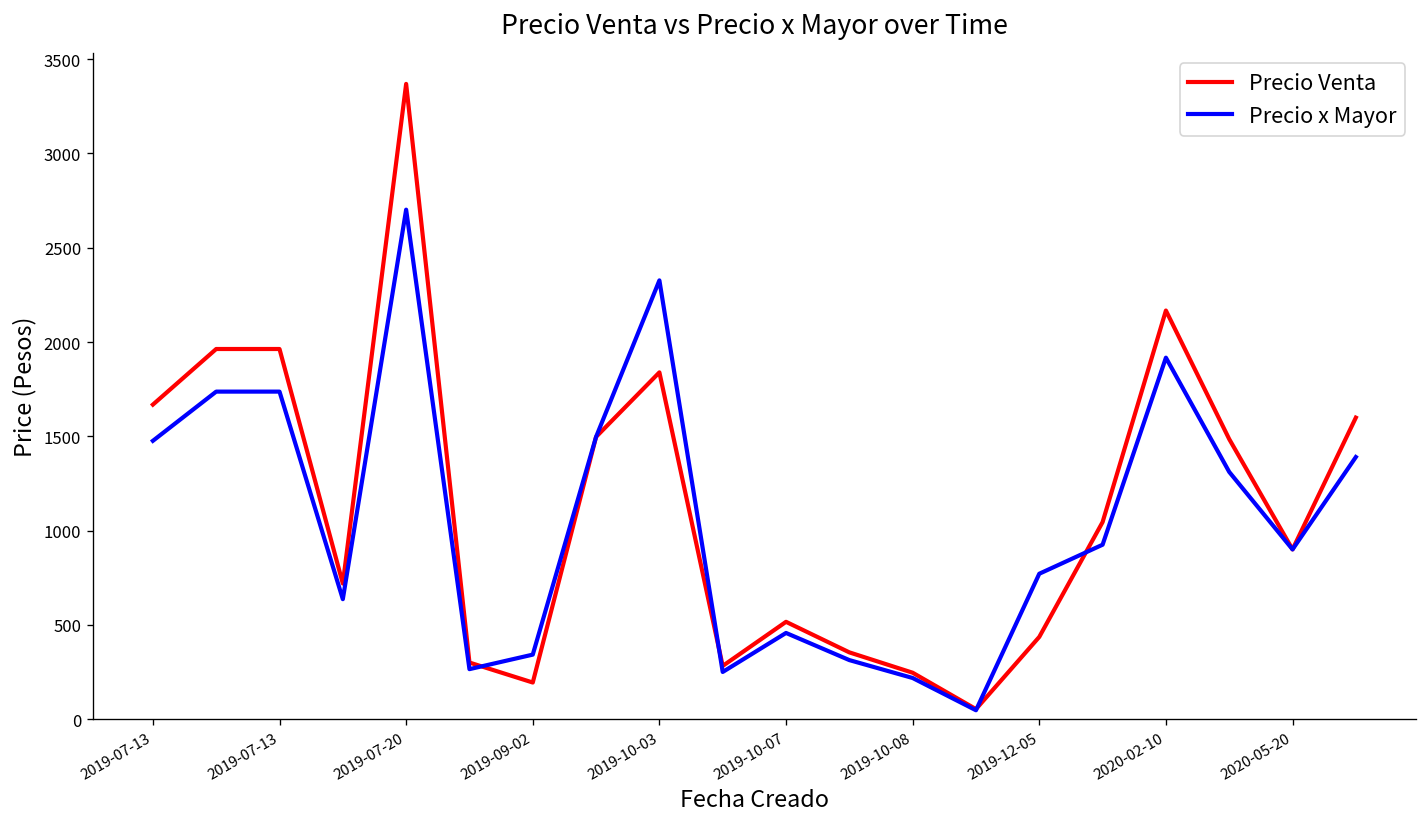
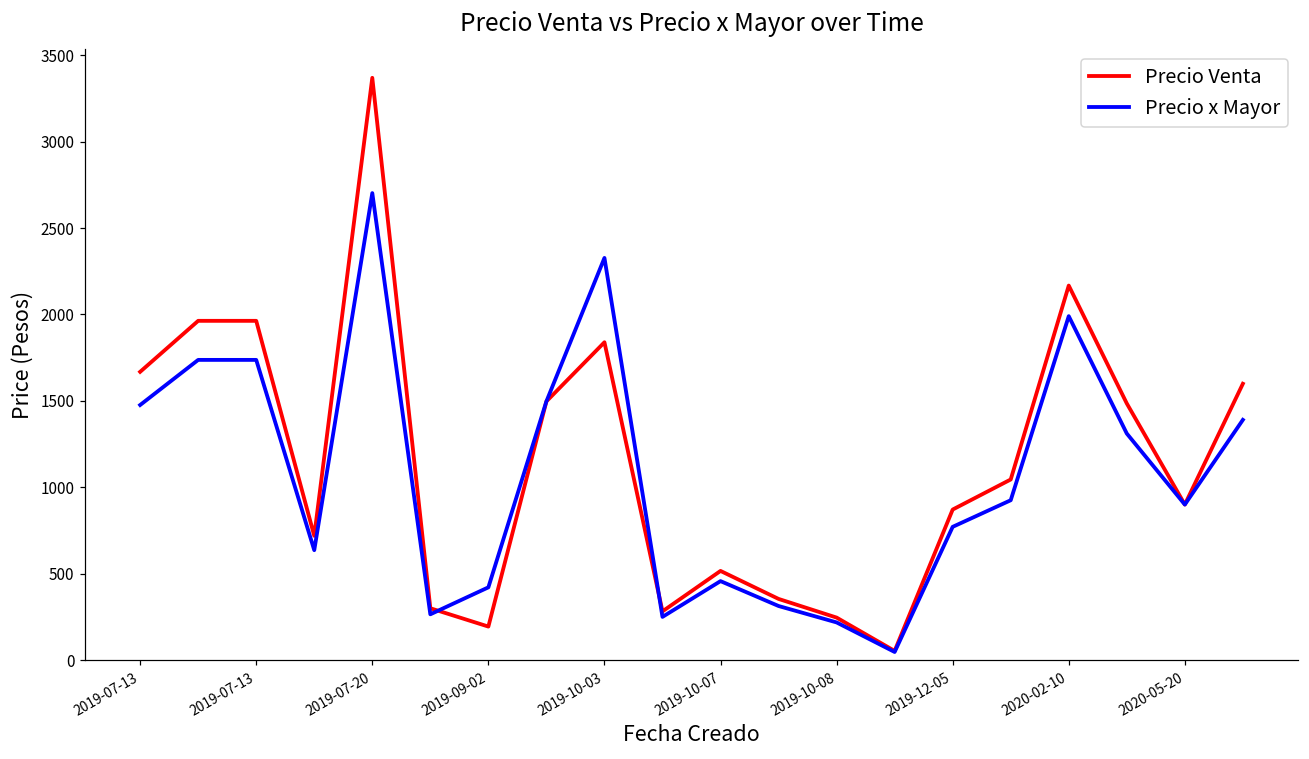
Precio x Mayor, 2019-09-02: 340 -> 420
Precio Venta, 2019-12-05: 440 -> 870
Precio x Mayor, 2020-02-10: 1920 -> 1990
